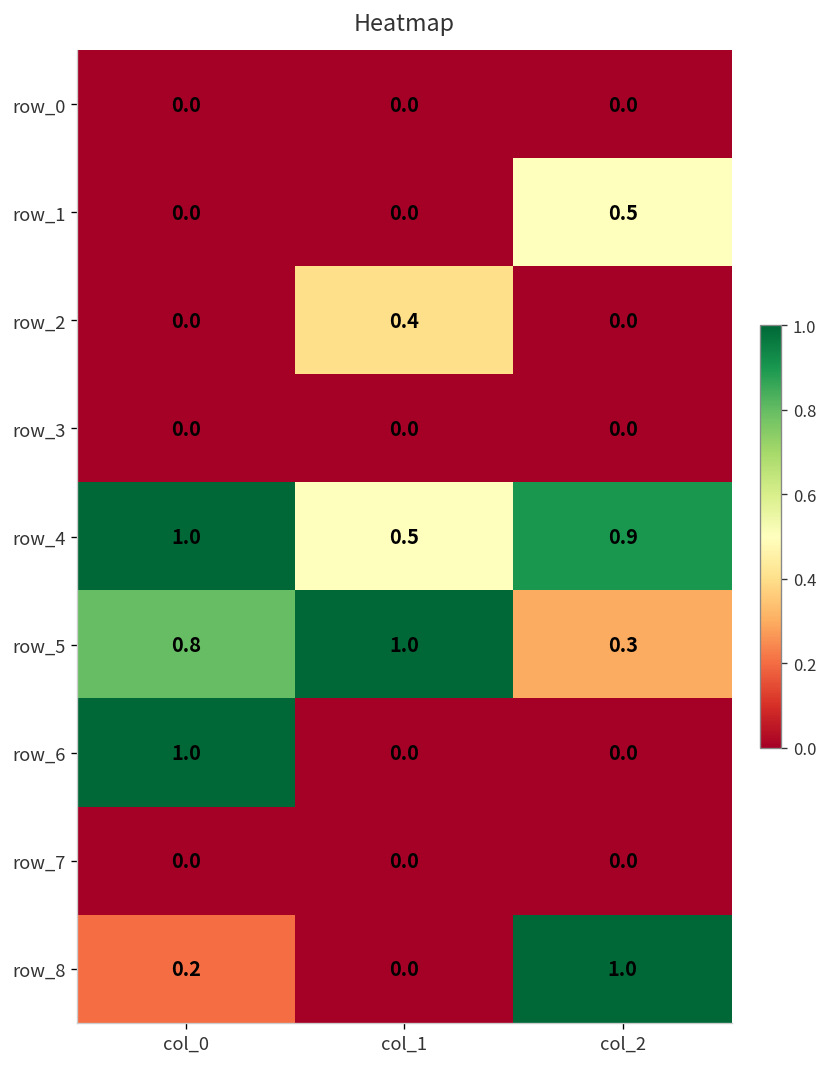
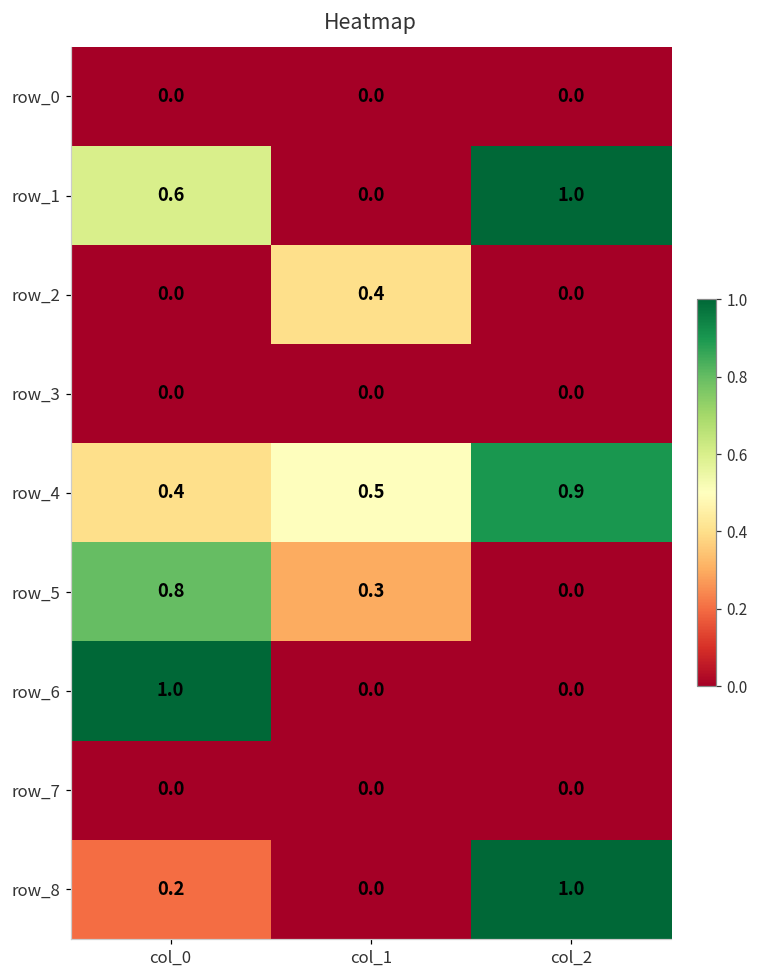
row_1, col_0: 0.0 -> 0.6
row_1, col_2: 0.5 -> 1.0
row_4, col_0: 1.0 -> 0.4
row_5, col_1: 1.0 -> 0.3
row_5, col_2: 0.3 -> 0.0
